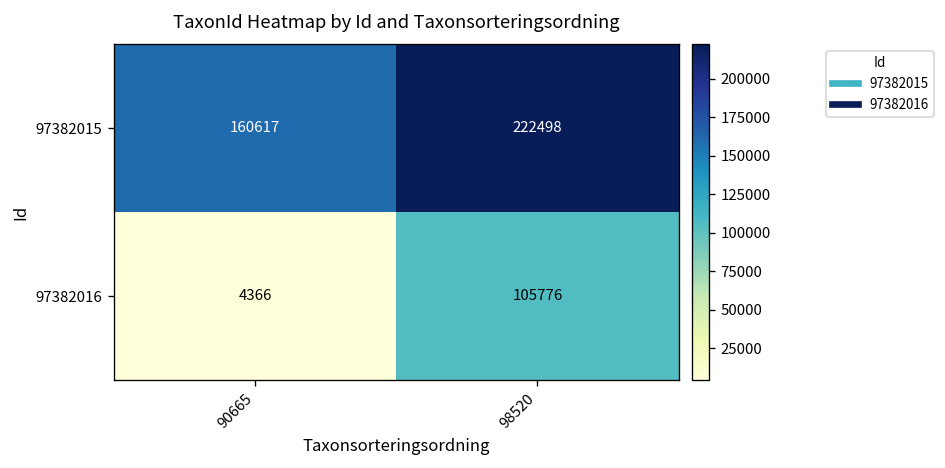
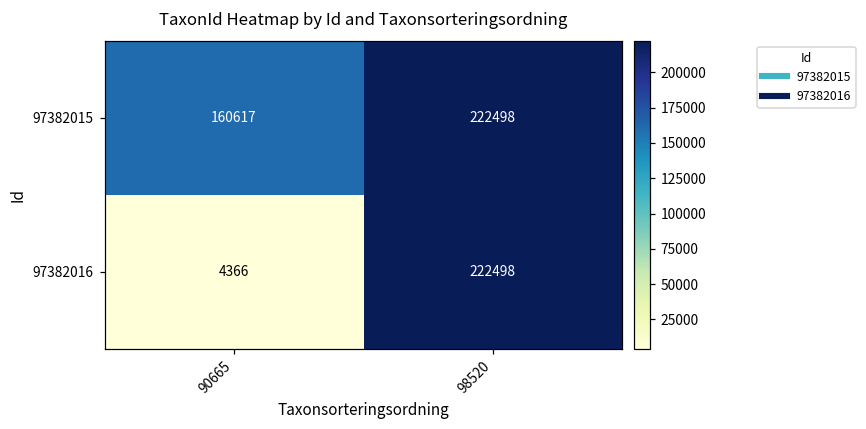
97382016, 98520: 105776 -> 222498
